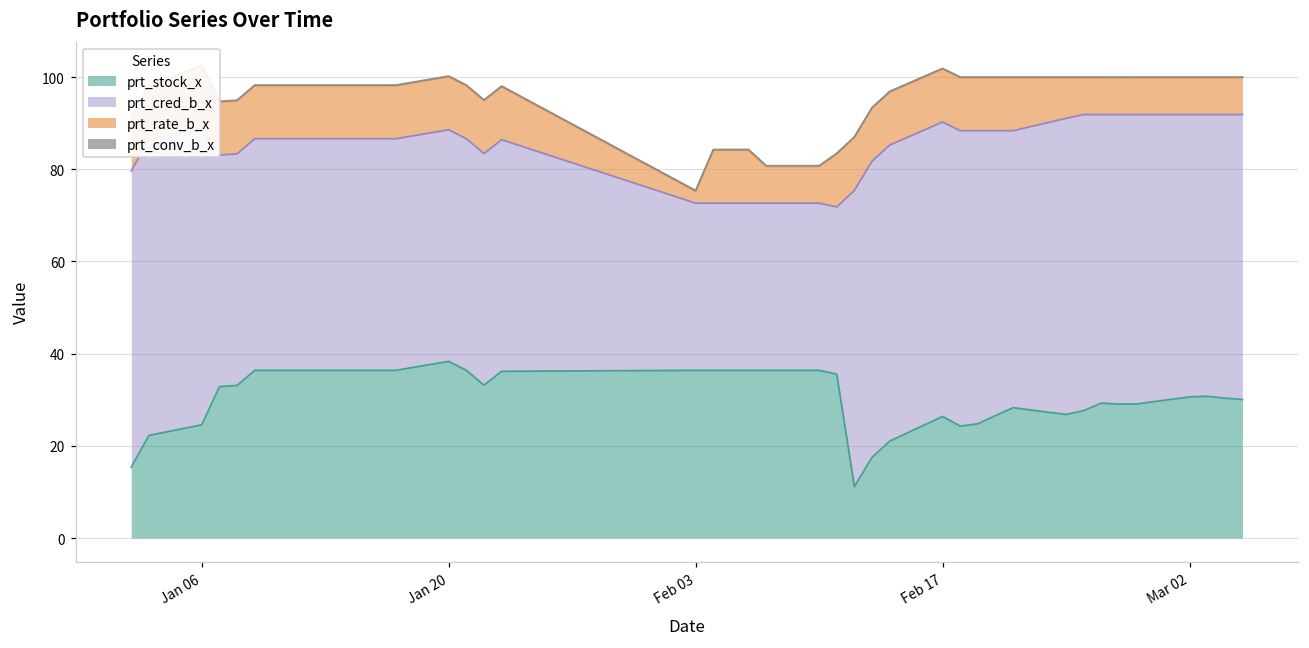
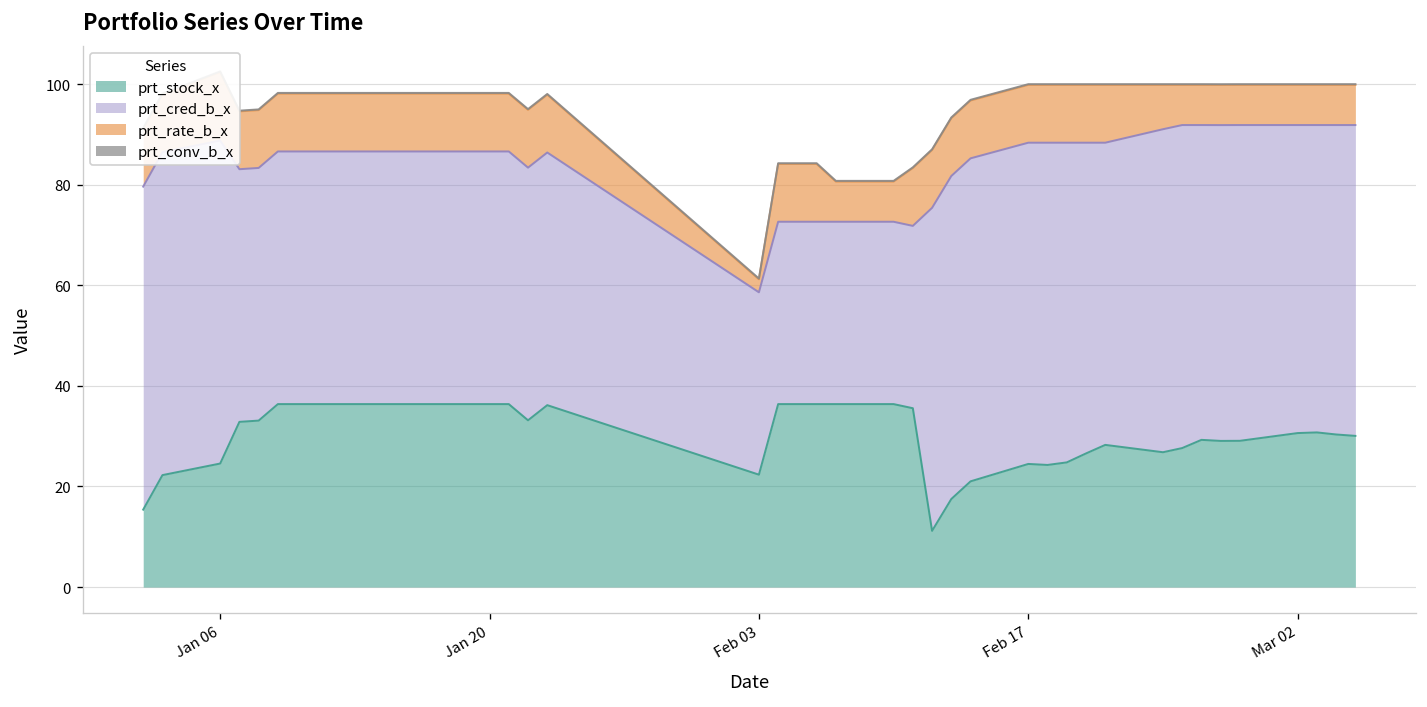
prt_stock_x, Jan 20: 38 -> 36
prt_stock_x, Feb 03: 36 -> 22
prt_stock_x, Feb 17: 26 -> 24
